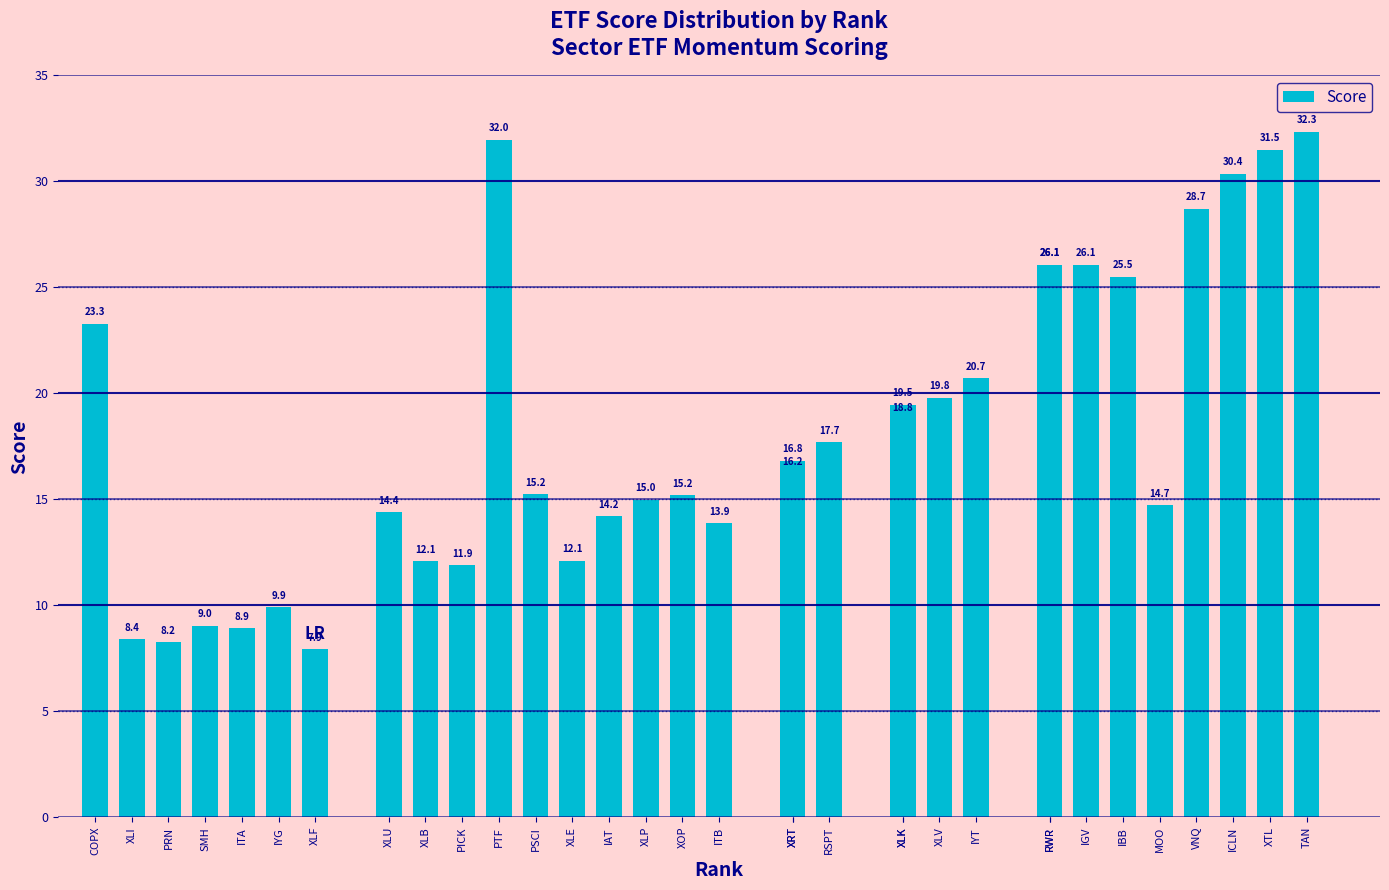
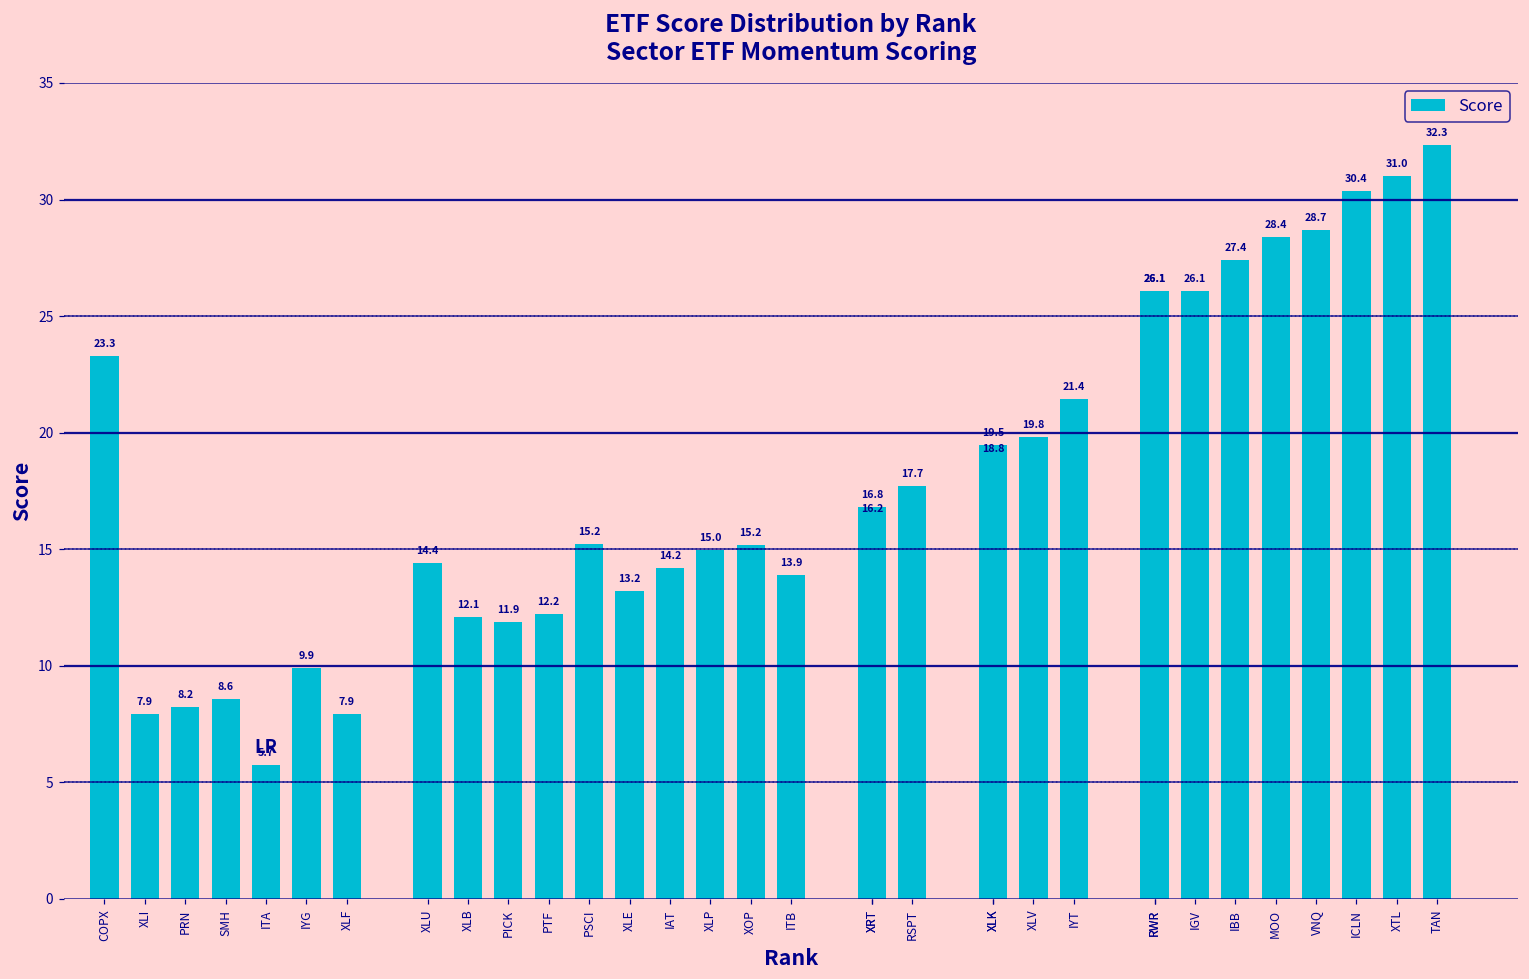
XLI: 8.4 -> 7.9
SMH: 9.0 -> 8.6
ITA: 8.9 -> 5.7
PTF: 32.0 -> 12.2
XLE: 12.1 -> 13.2
IYT: 20.7 -> 21.4
IBB: 25.5 -> 27.4
MOO: 14.7 -> 28.4
XTL: 31.5 -> 31.0
